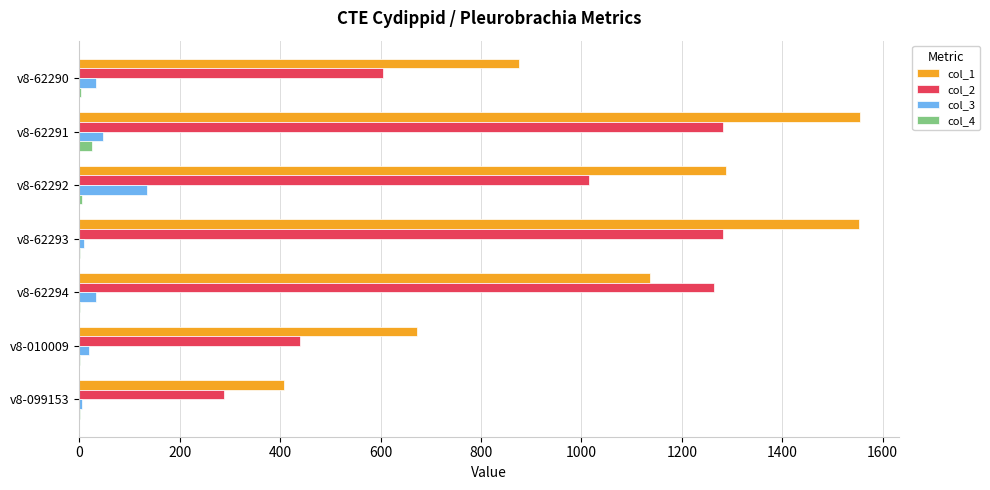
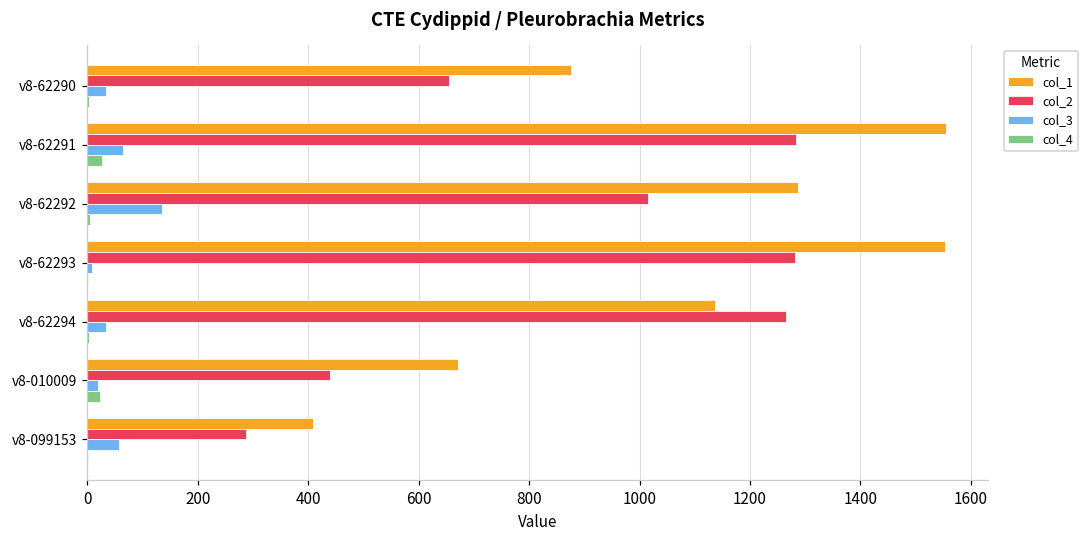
col_2, v8-62290: 610 -> 650
col_3, v8-62291: 50 -> 60
col_4, v8-010009: 0 -> 20
col_3, v8-099153: 0 -> 60
